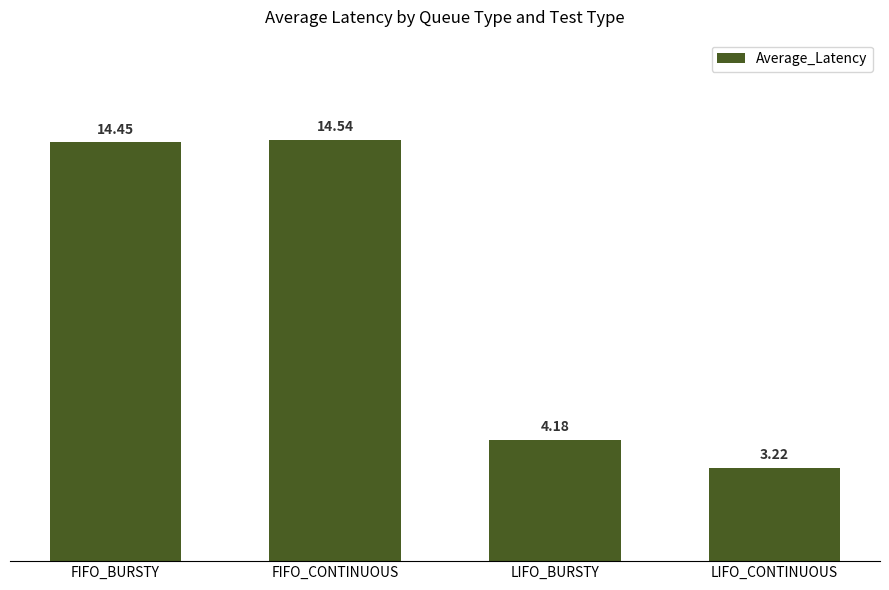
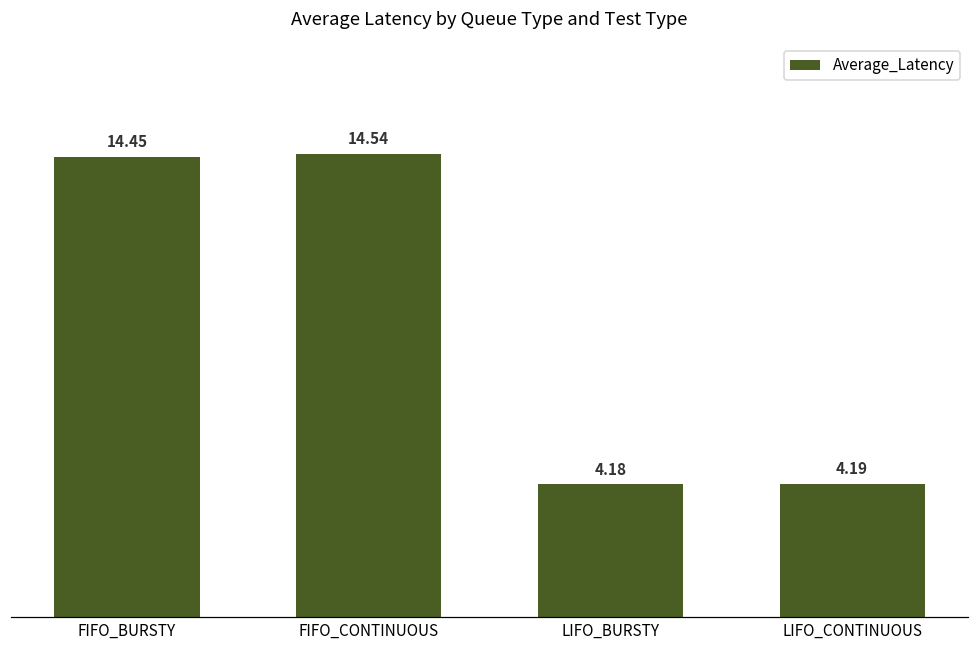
LIFO_CONTINUOUS: 3.22 -> 4.19
